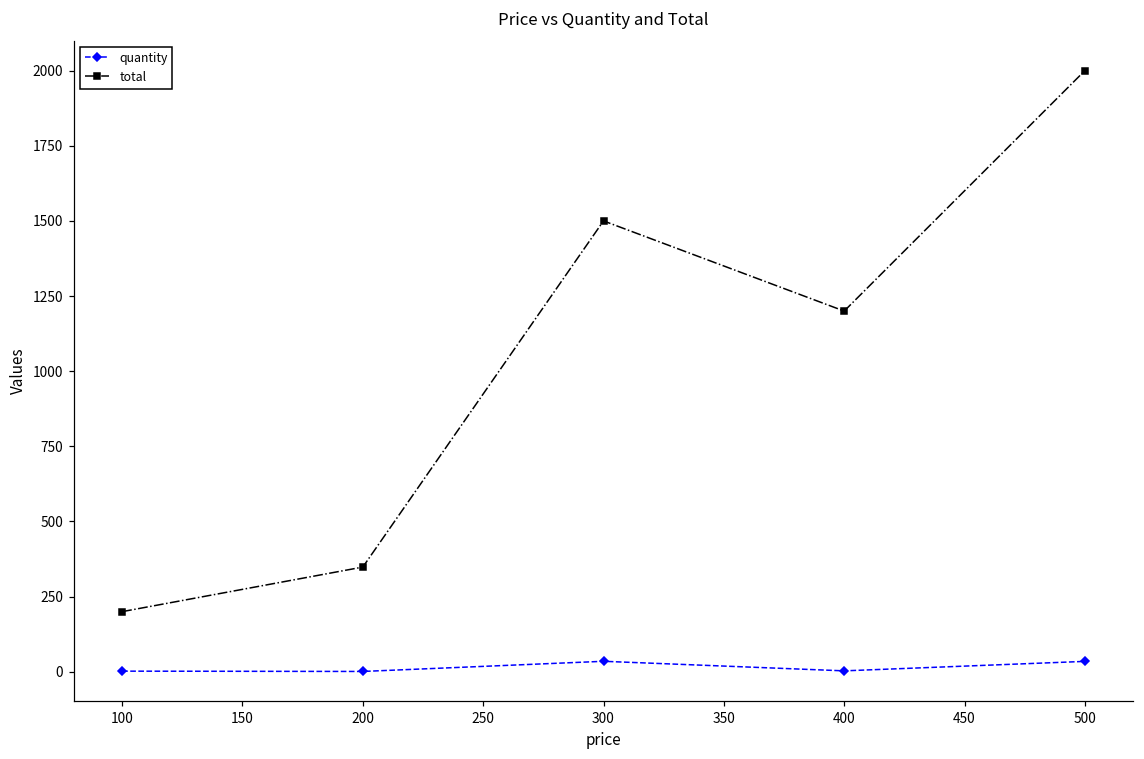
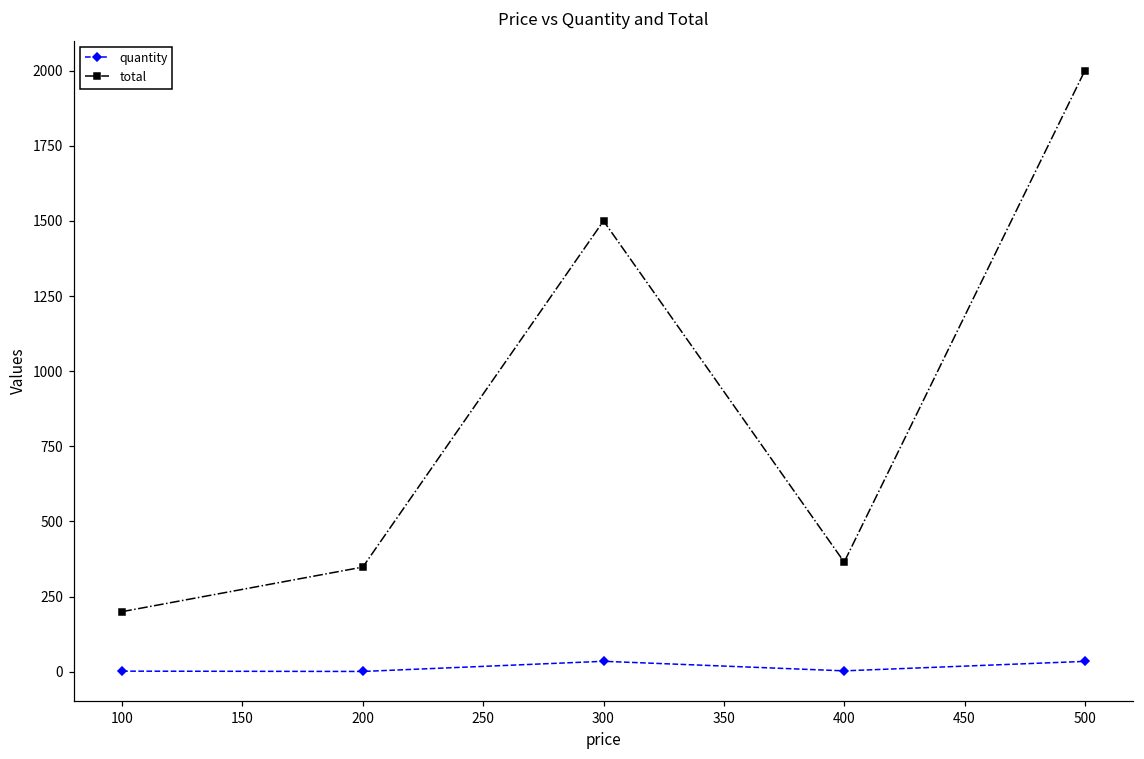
total, 400: 1200 -> 360
